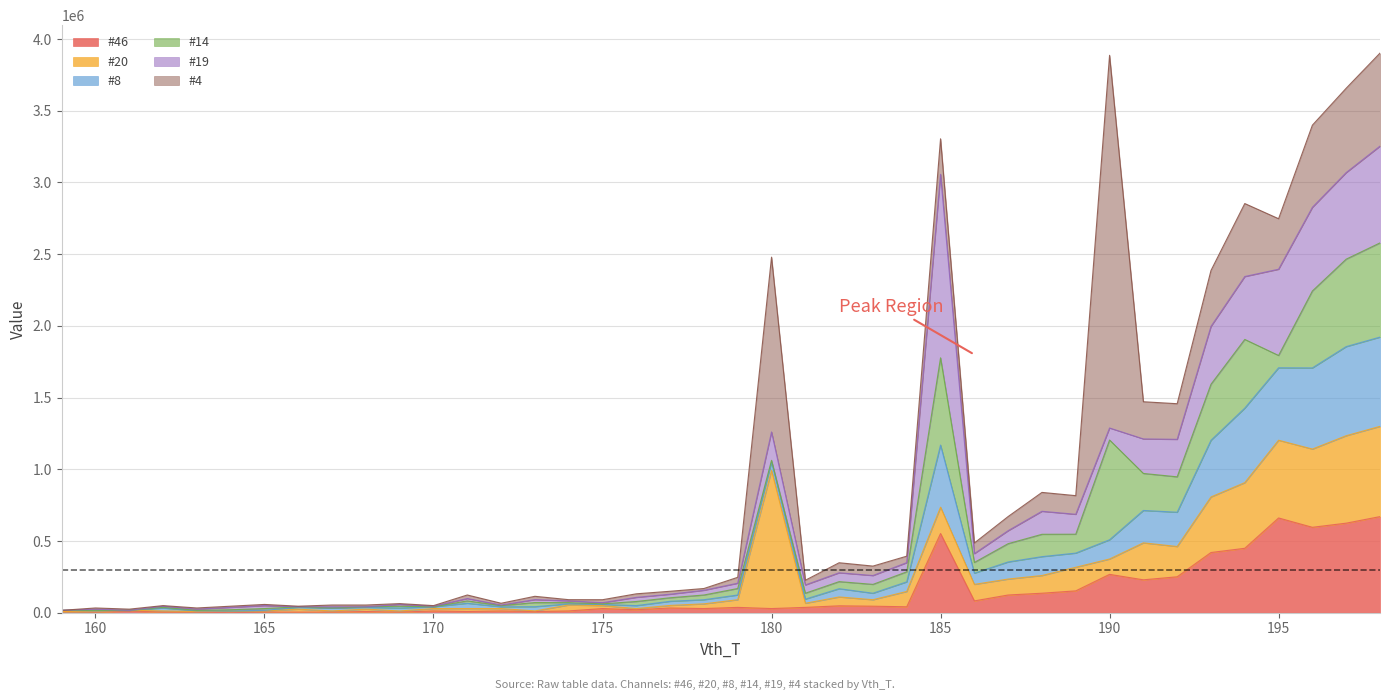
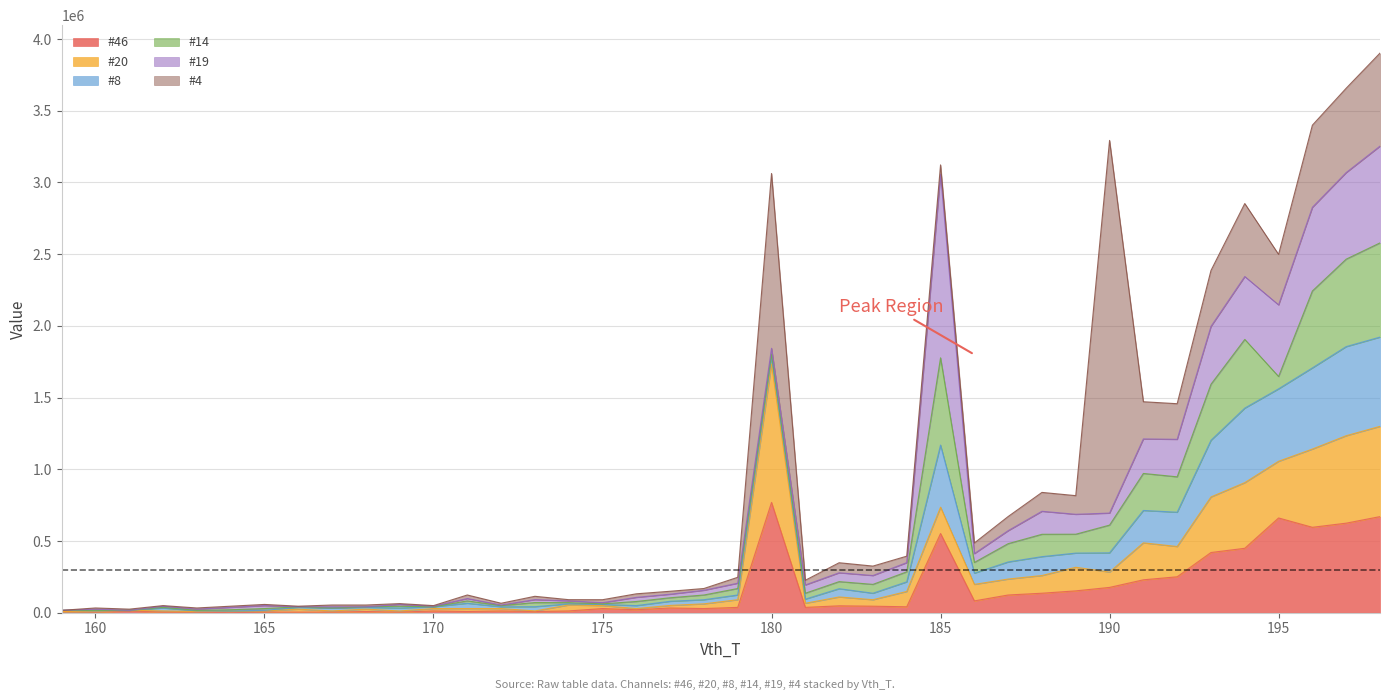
#46, 180: 30000 -> 770000
#19, 180: 200000 -> 40000
#4, 185: 250000 -> 70000
#46, 190: 270000 -> 180000
#14, 190: 700000 -> 190000
#20, 195: 540000 -> 400000
#19, 195: 600000 -> 500000
